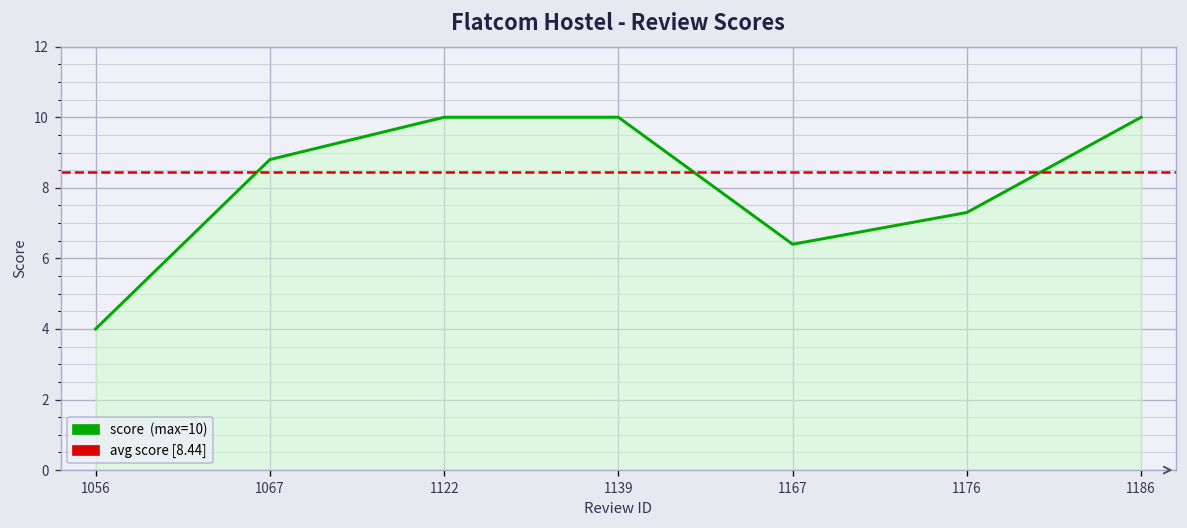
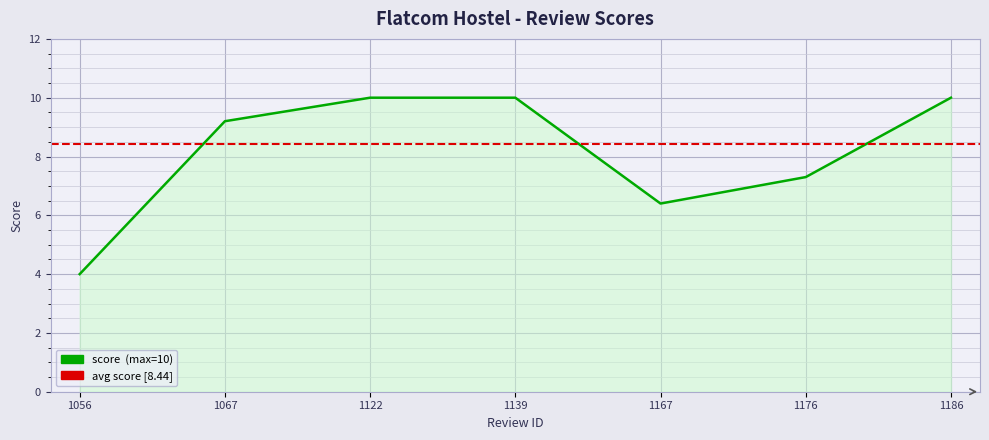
1067: 8.8 -> 9.2
